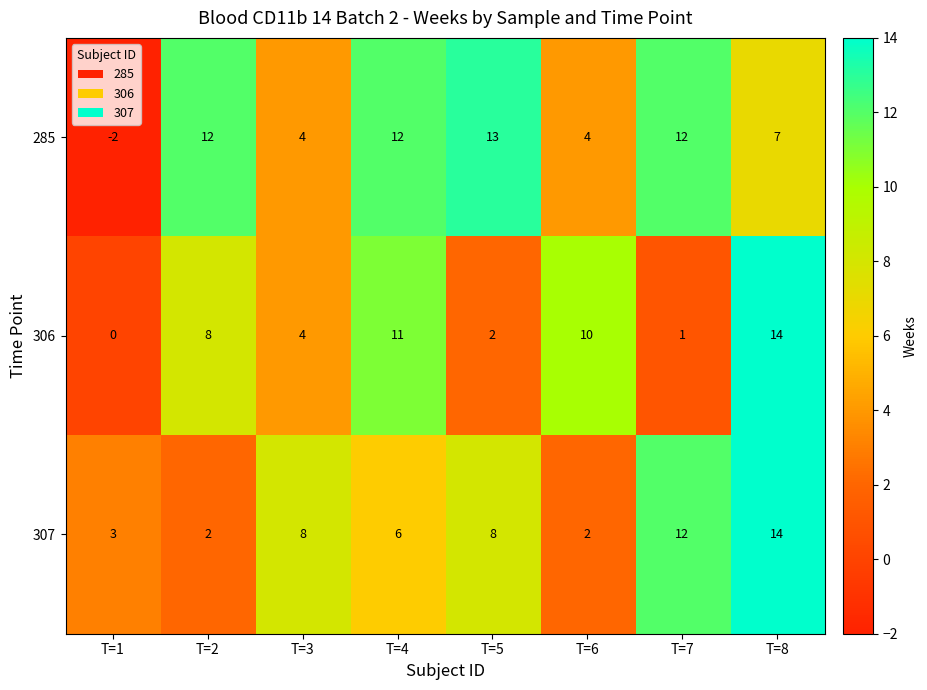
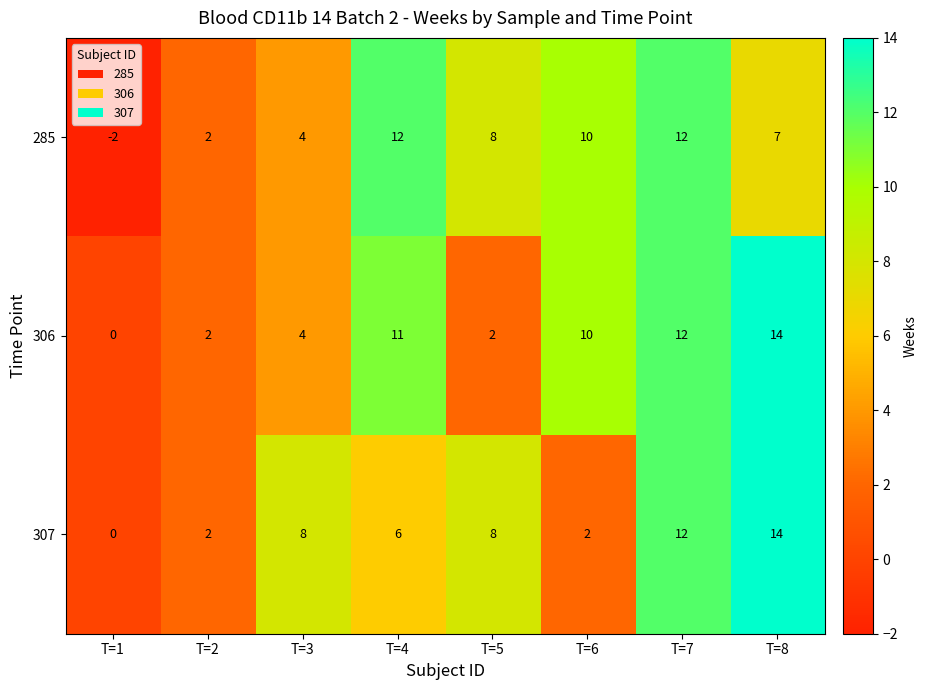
285, T=2: 12 -> 2
285, T=5: 13 -> 8
285, T=6: 4 -> 10
306, T=2: 8 -> 2
306, T=7: 1 -> 12
307, T=1: 3 -> 0
